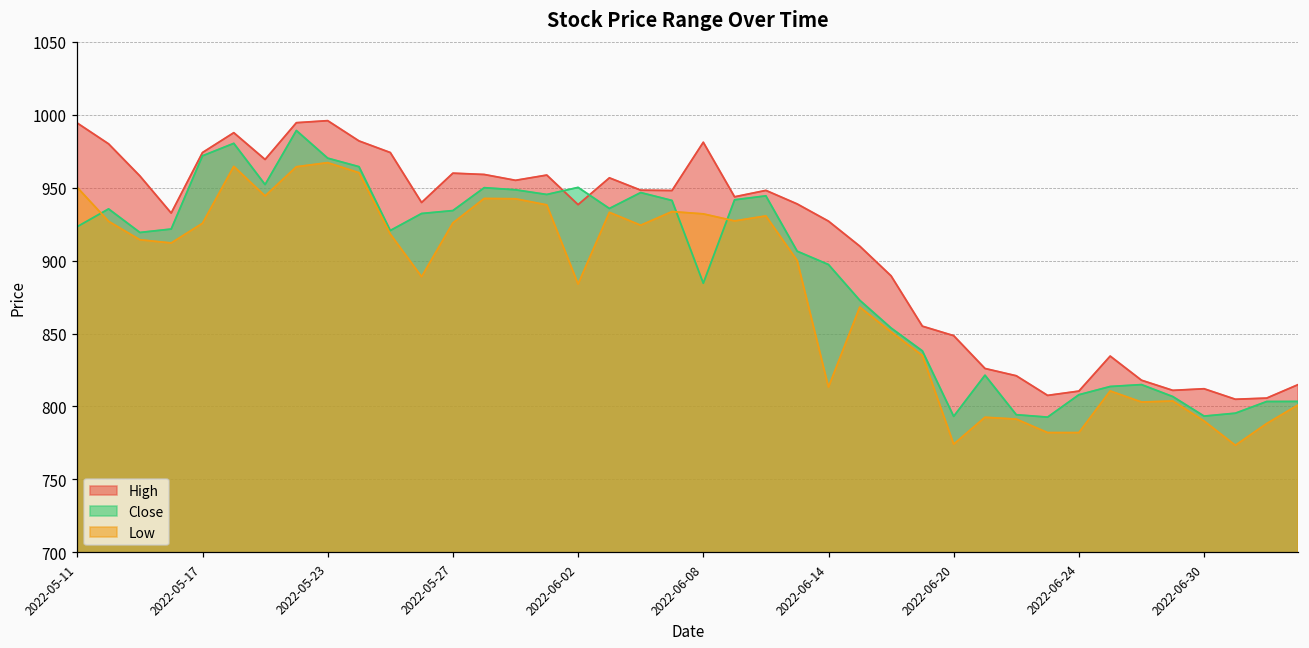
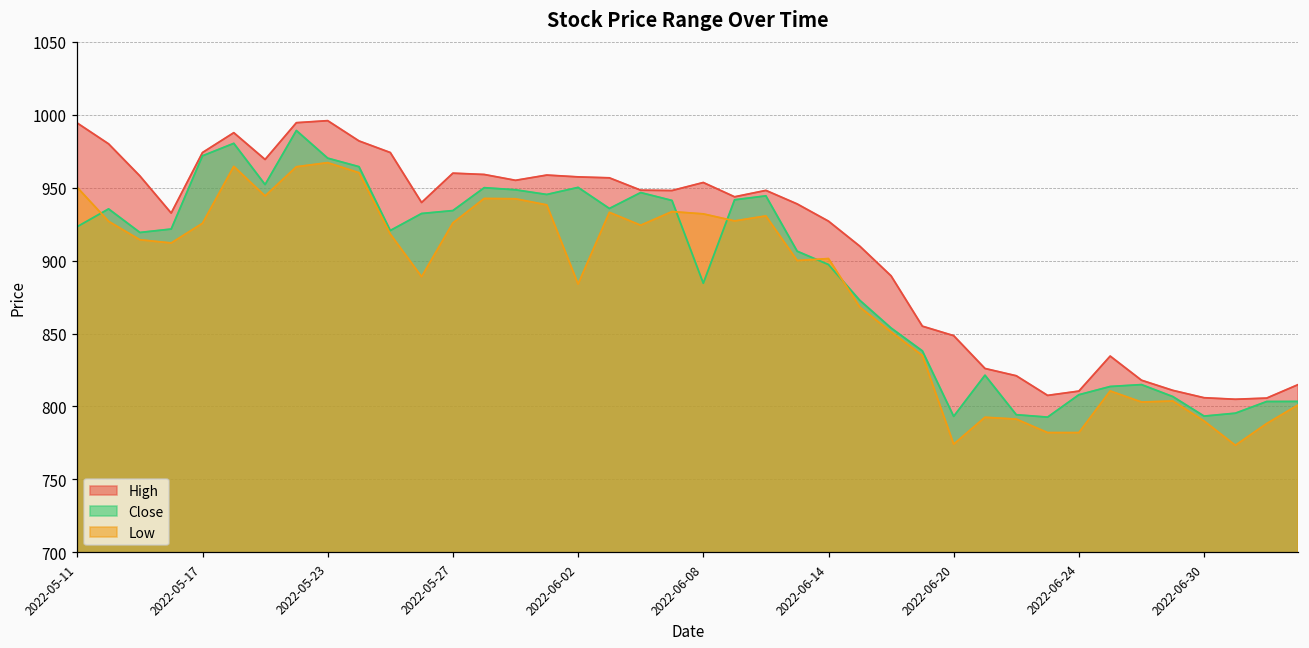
High, 2022-06-02: 938 -> 957
High, 2022-06-08: 981 -> 954
Low, 2022-06-14: 813 -> 901
High, 2022-06-30: 812 -> 806
